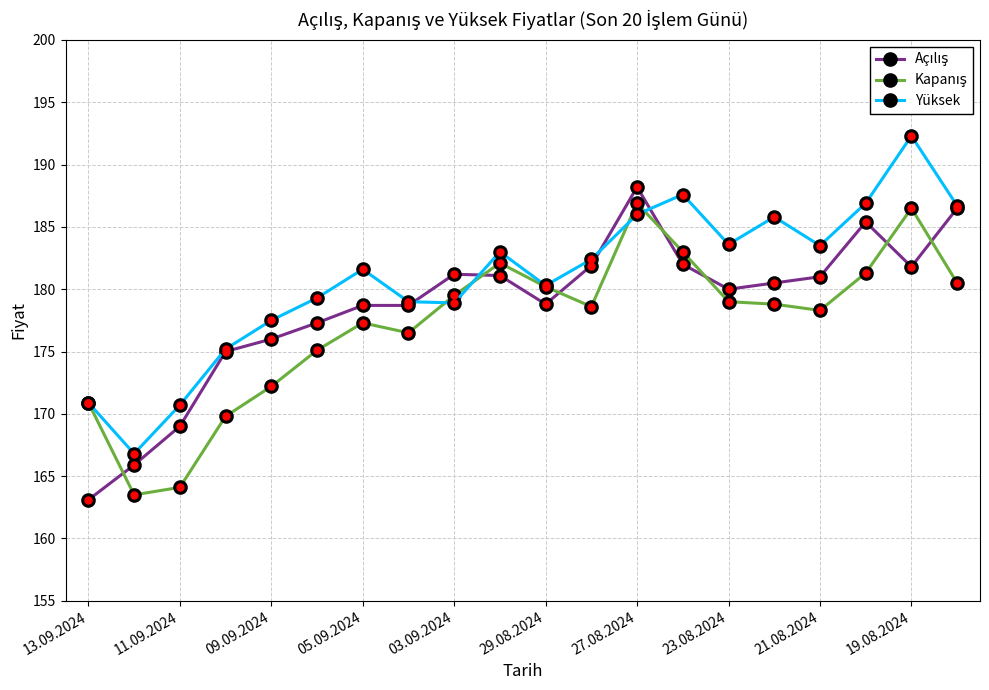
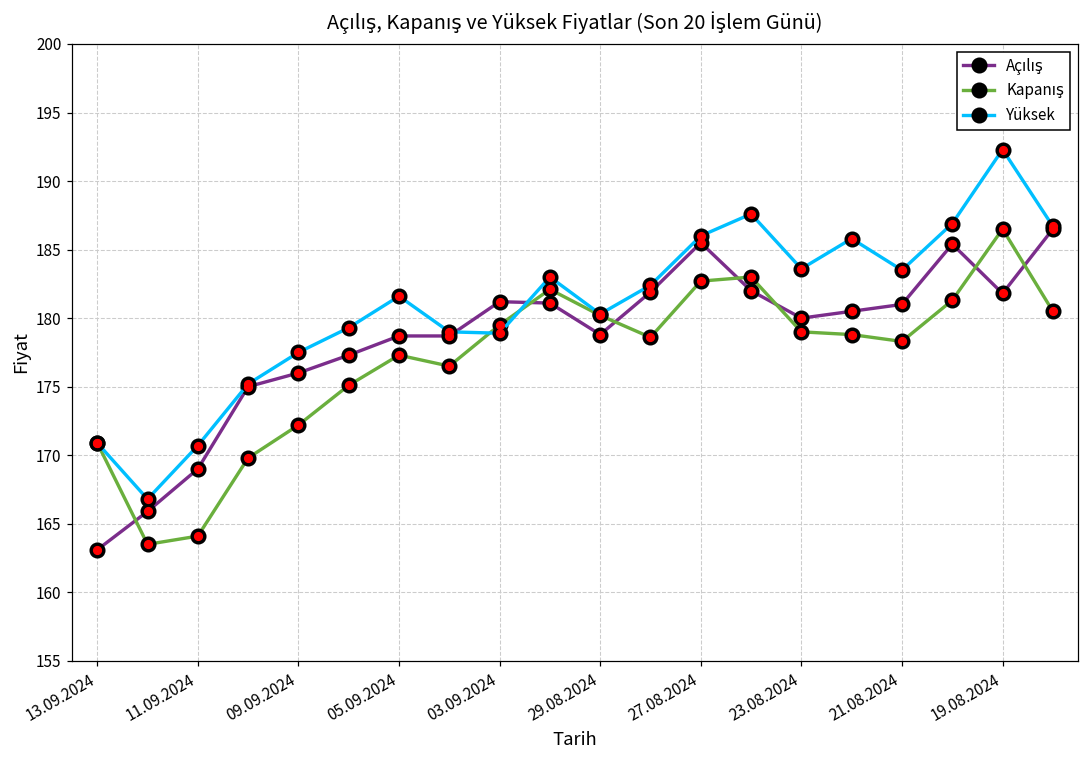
Açılış, 27.08.2024: 188.2 -> 185.5
Kapanış, 27.08.2024: 186.9 -> 182.7
